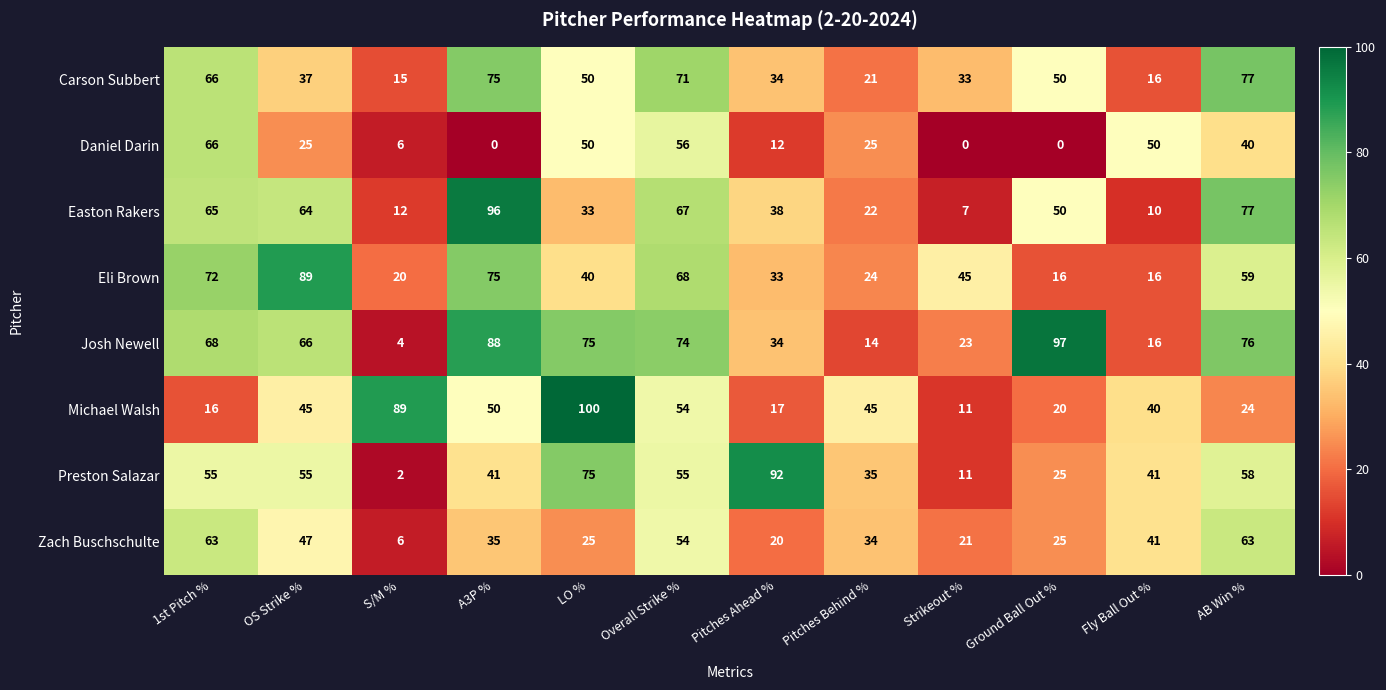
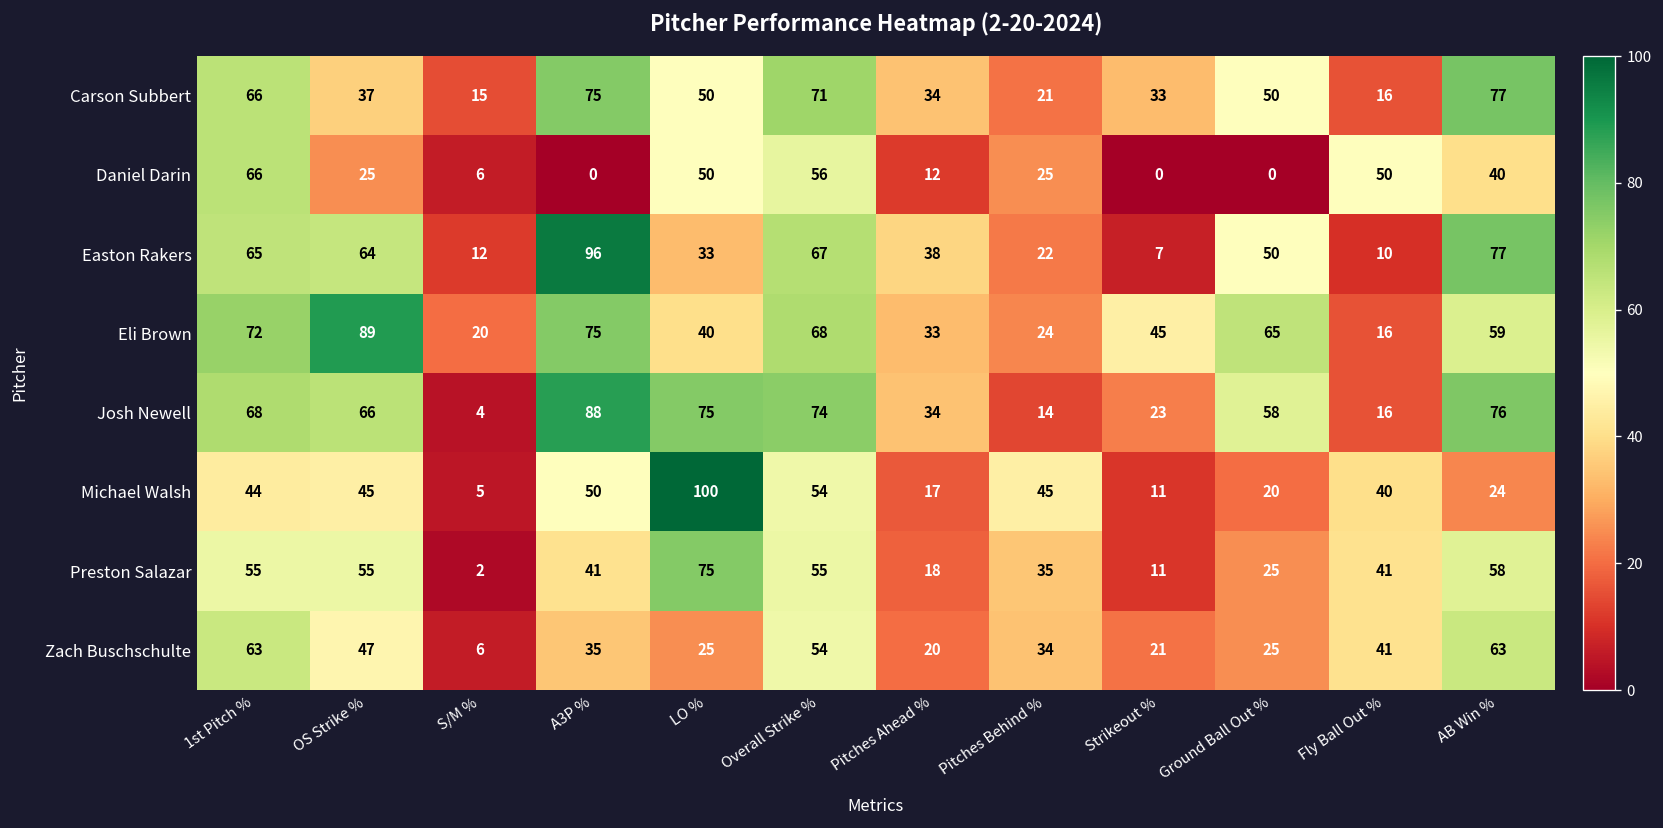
Eli Brown, Ground Ball Out %: 16 -> 65
Josh Newell, Ground Ball Out %: 97 -> 58
Michael Walsh, 1st Pitch %: 16 -> 44
Michael Walsh, S/M %: 89 -> 5
Preston Salazar, Pitches Ahead %: 92 -> 18
